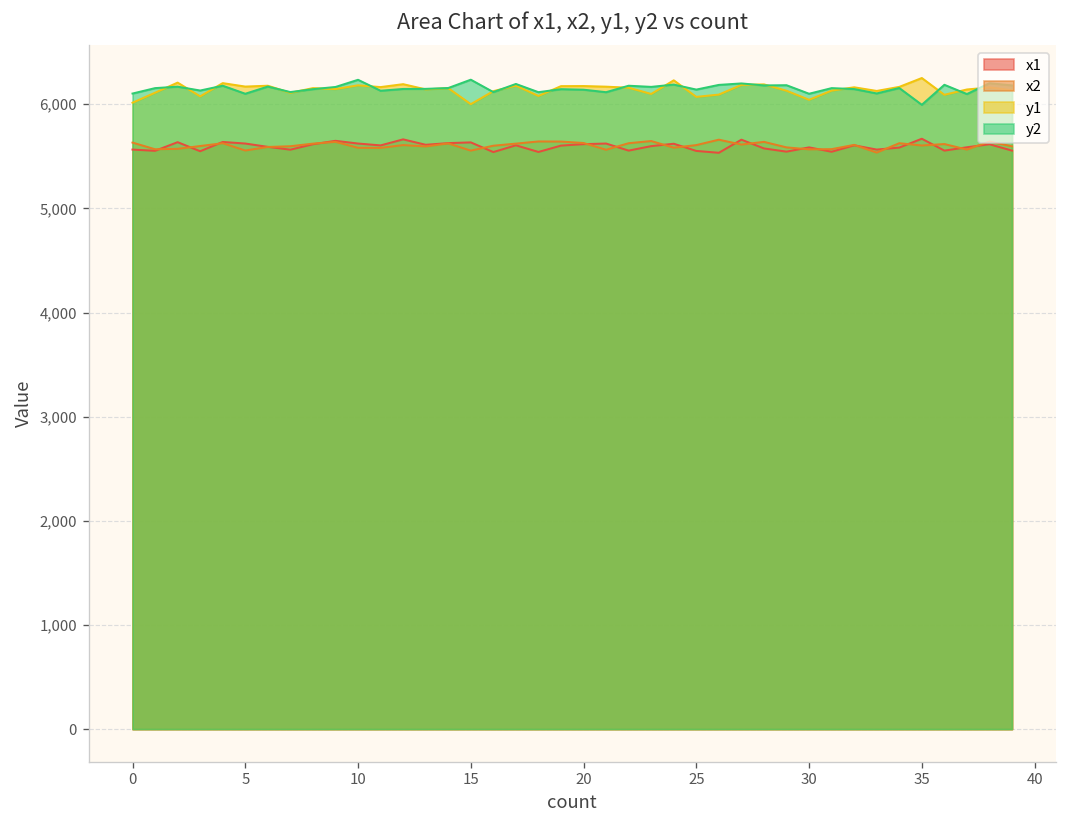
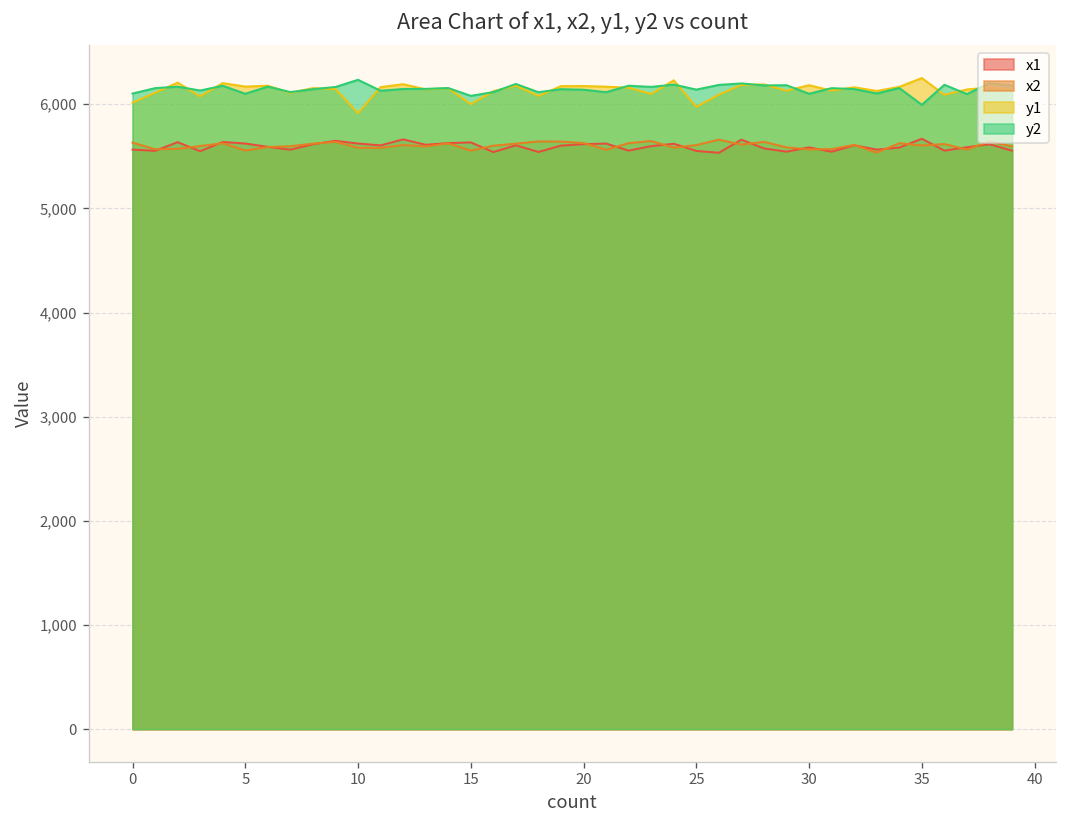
y1, 10: 6,200 -> 5,900
y2, 15: 6,200 -> 6,100
y1, 25: 6,100 -> 6,000
y1, 30: 6,000 -> 6,200
